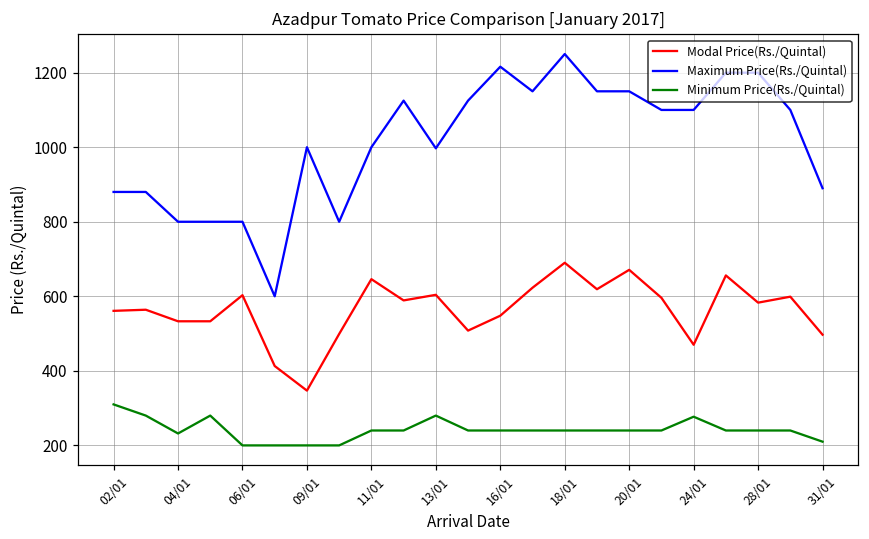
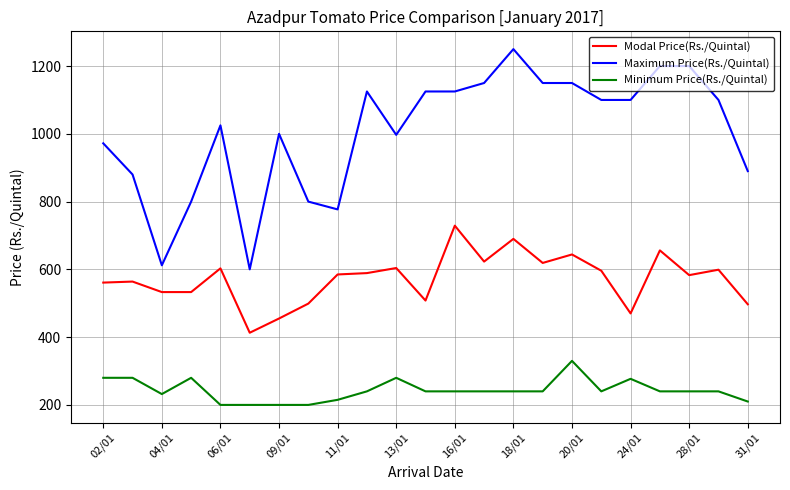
Maximum Price(Rs./Quintal), 02/01: 880 -> 970
Minimum Price(Rs./Quintal), 02/01: 310 -> 280
Maximum Price(Rs./Quintal), 04/01: 800 -> 610
Maximum Price(Rs./Quintal), 06/01: 800 -> 1030
Modal Price(Rs./Quintal), 09/01: 350 -> 460
Modal Price(Rs./Quintal), 11/01: 650 -> 590
Maximum Price(Rs./Quintal), 11/01: 1000 -> 780
Minimum Price(Rs./Quintal), 11/01: 240 -> 220
Modal Price(Rs./Quintal), 16/01: 550 -> 730
Maximum Price(Rs./Quintal), 16/01: 1220 -> 1130
Modal Price(Rs./Quintal), 20/01: 670 -> 640
Minimum Price(Rs./Quintal), 20/01: 240 -> 330
